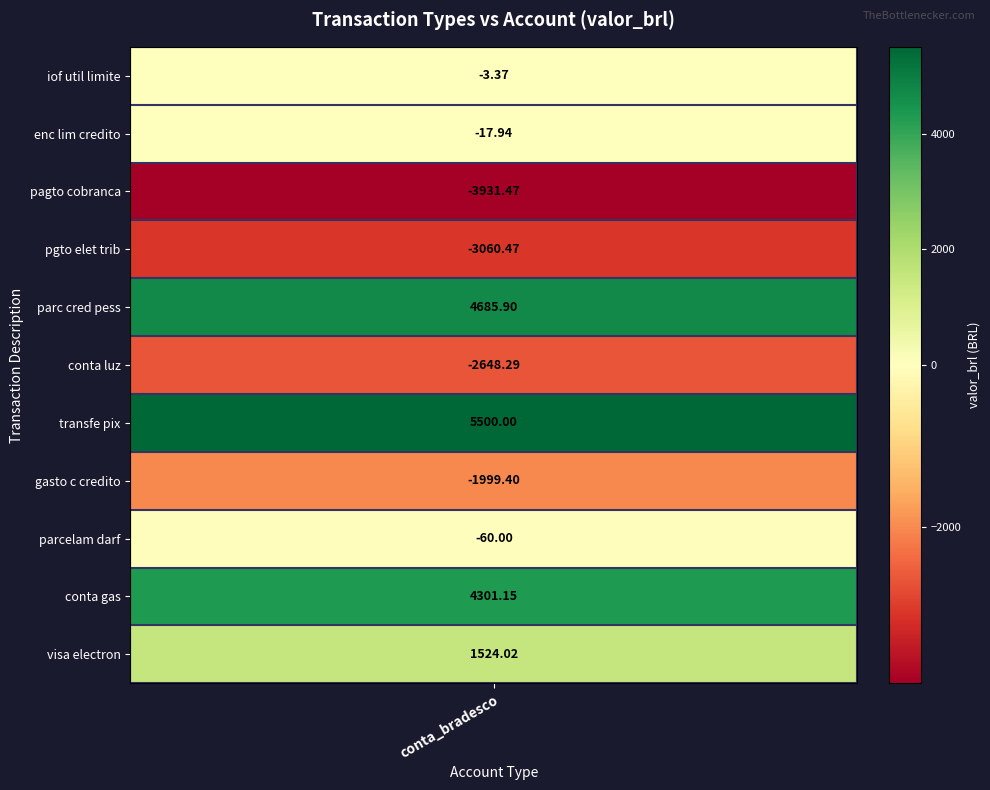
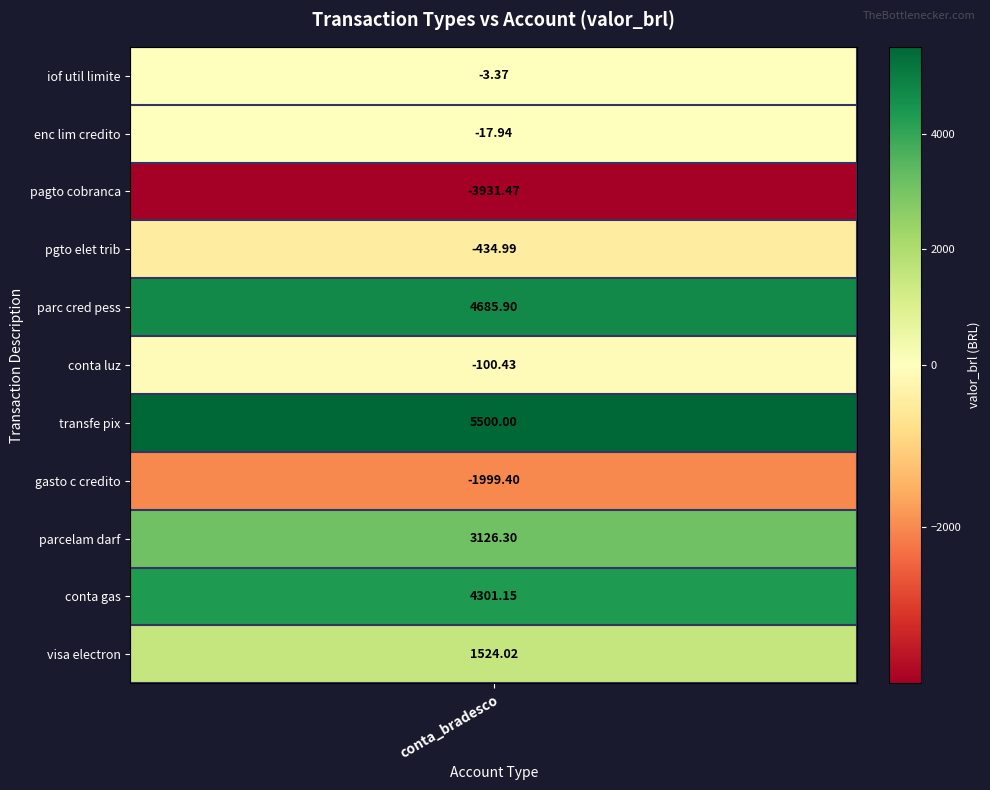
pgto elet trib, conta_bradesco: -3060.47 -> -434.99
conta luz, conta_bradesco: -2648.29 -> -100.43
parcelam darf, conta_bradesco: -60.00 -> 3126.30
